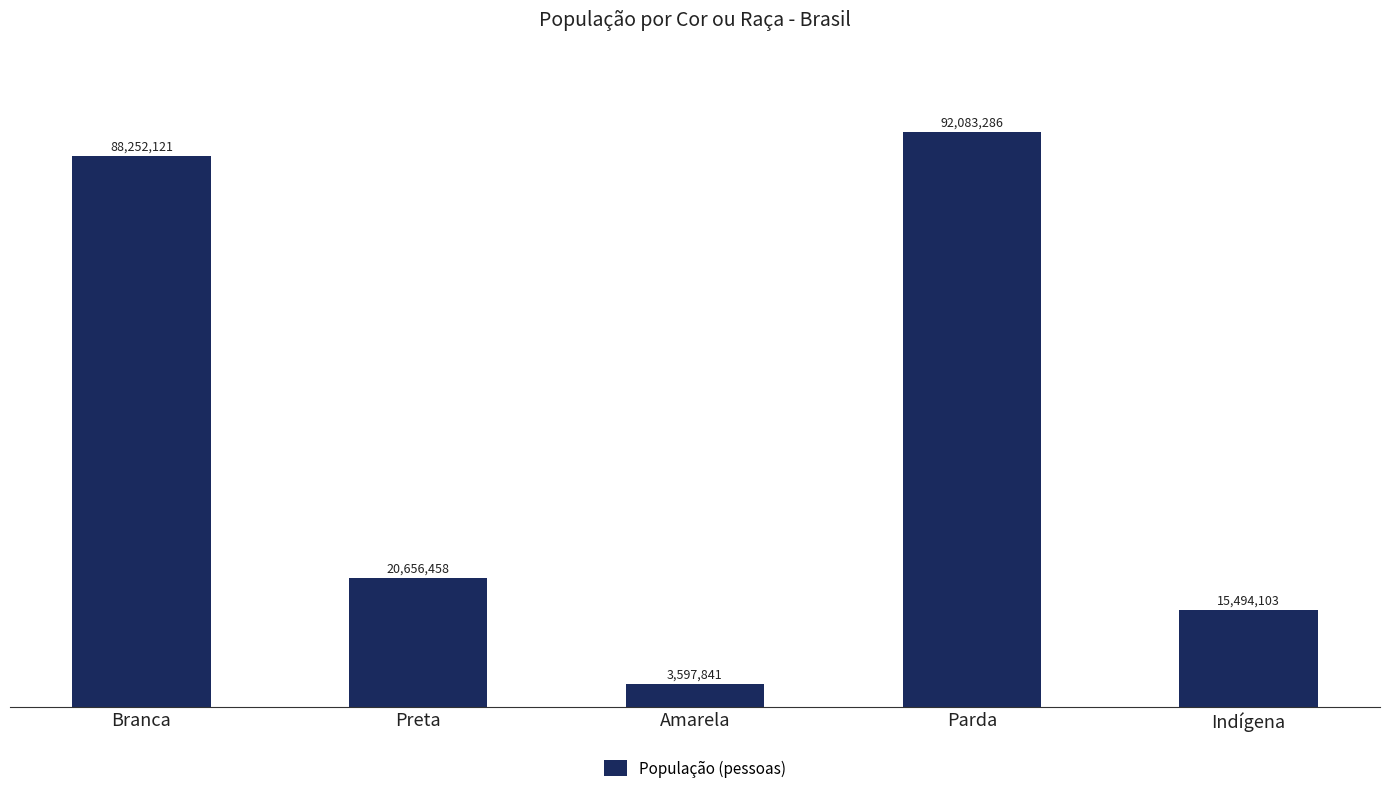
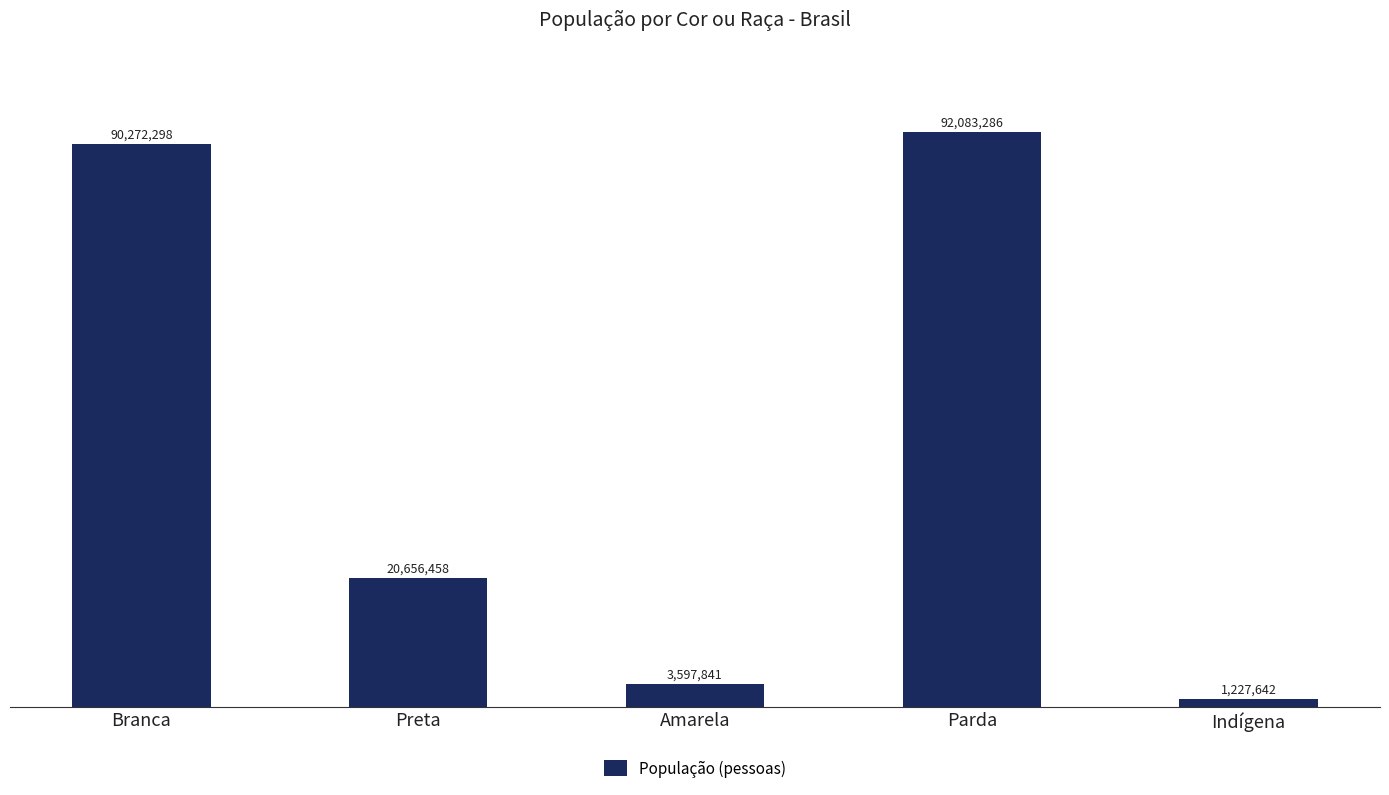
Branca: 88,252,121 -> 90,272,298
Indígena: 15,494,103 -> 1,227,642
